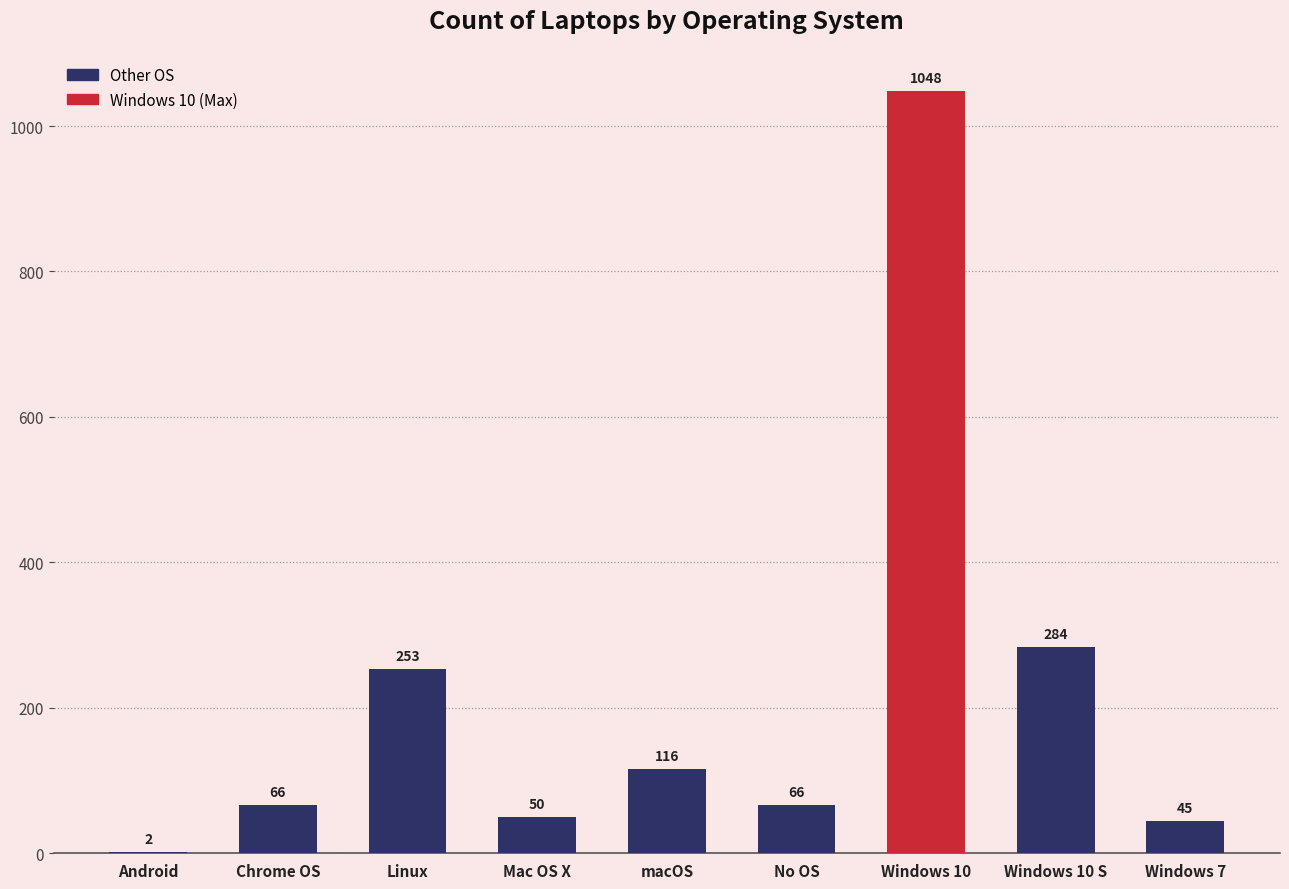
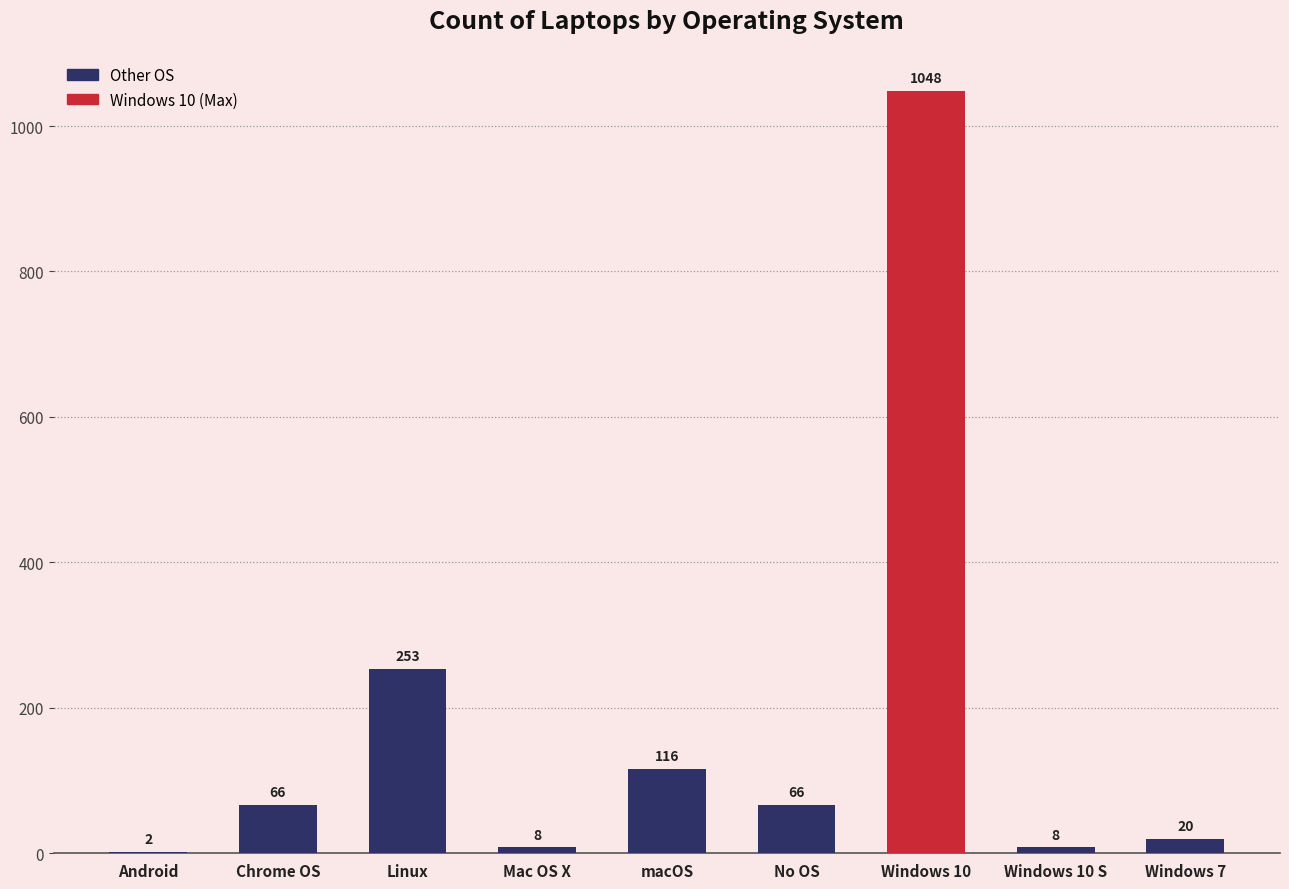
Mac OS X: 50 -> 8
Windows 10 S: 284 -> 8
Windows 7: 45 -> 20
